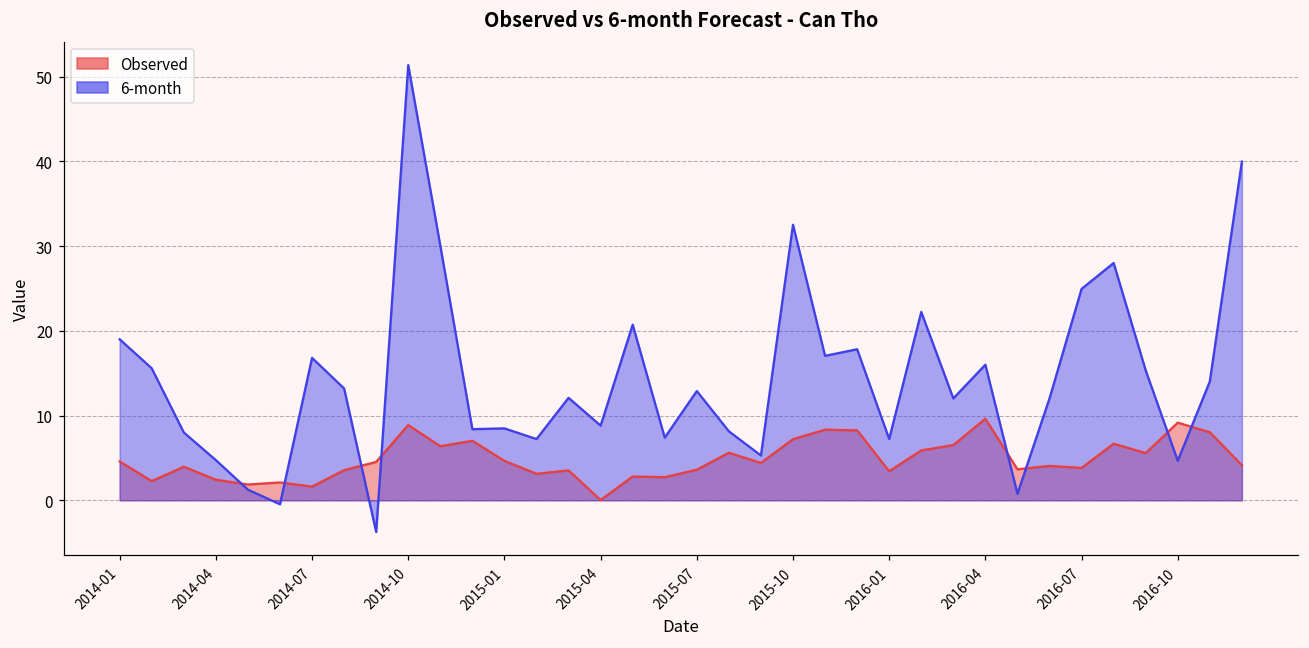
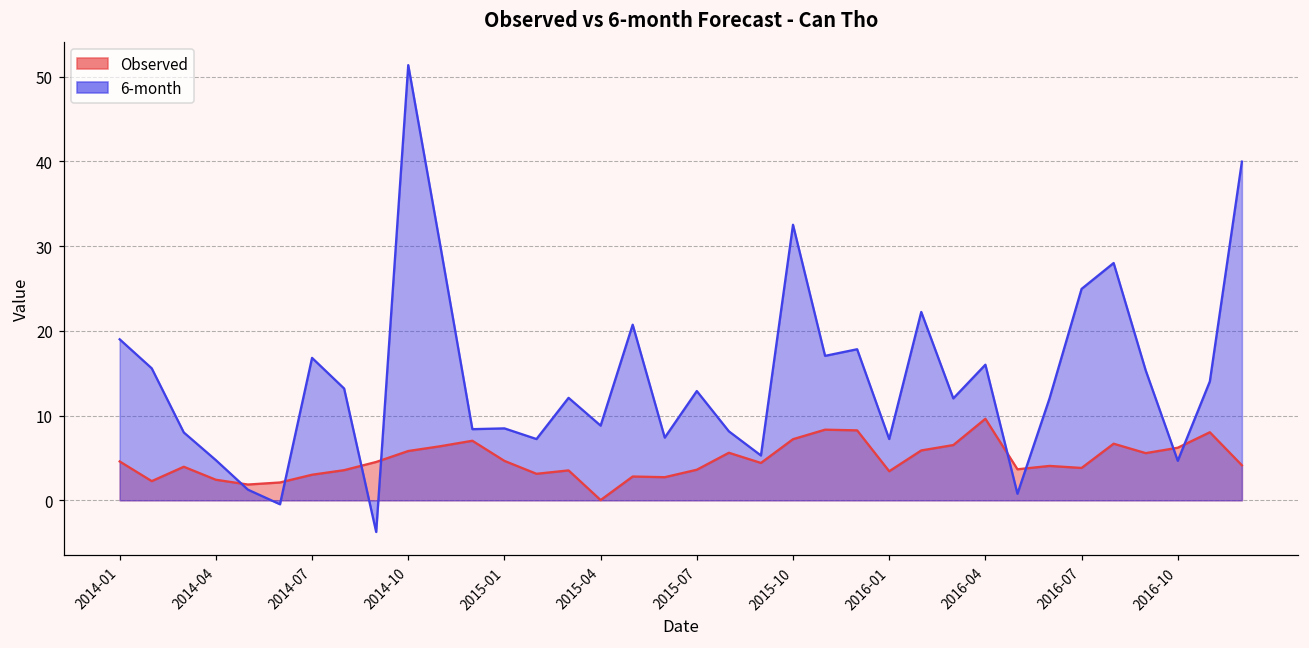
Observed, 2014-07: 2 -> 3
Observed, 2014-10: 9 -> 6
Observed, 2016-10: 9 -> 6
